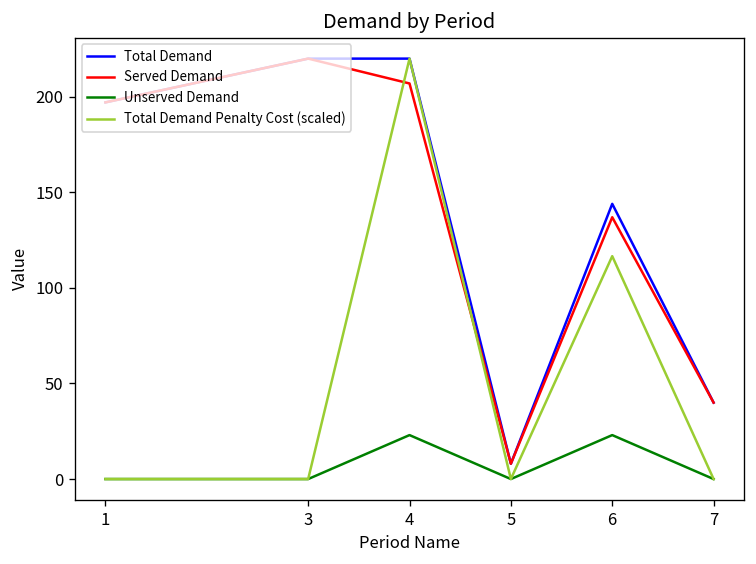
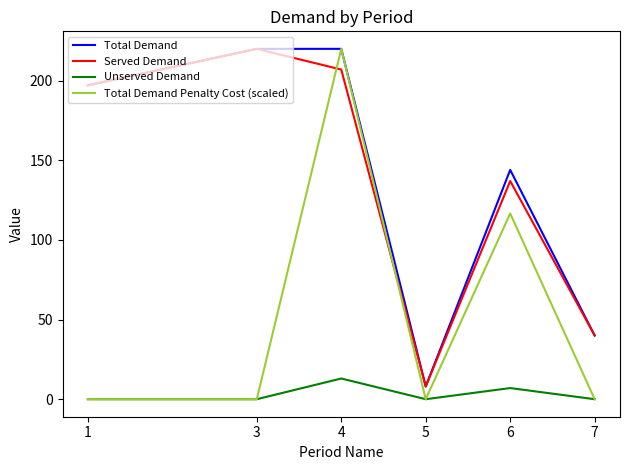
Unserved Demand, 4: 23 -> 13
Unserved Demand, 6: 23 -> 7
